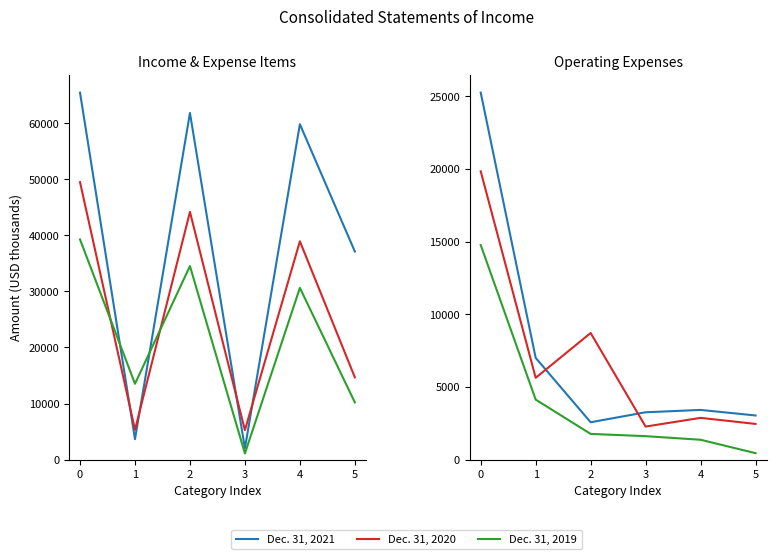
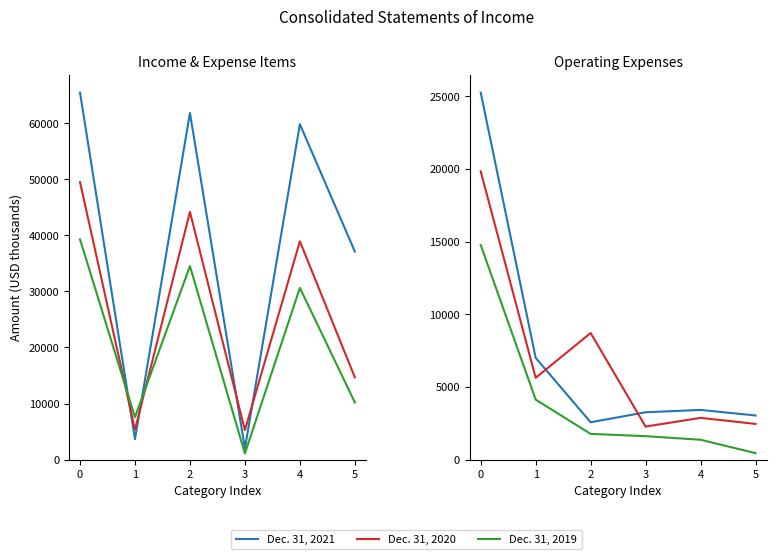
Income & Expense Items, Dec. 31, 2019, 1: 14000 -> 8000
